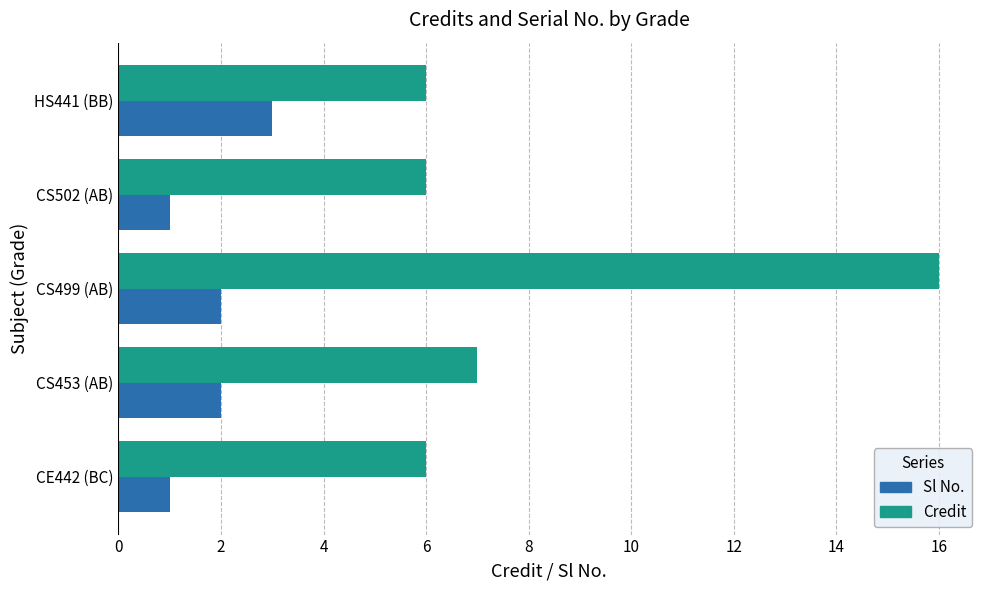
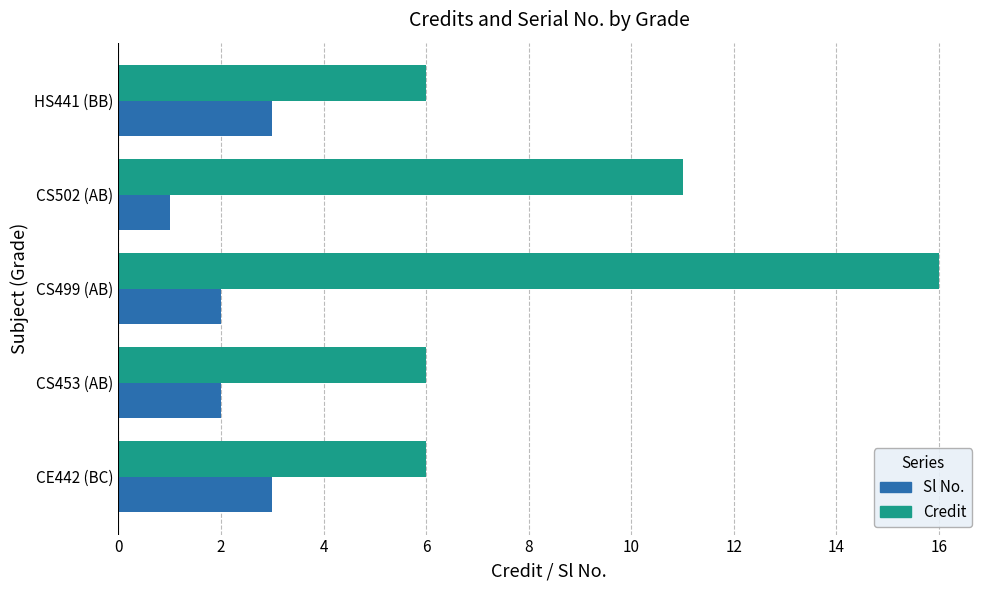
Credit, CS502 (AB): 6 -> 11
Credit, CS453 (AB): 7 -> 6
Sl No., CE442 (BC): 1 -> 3
